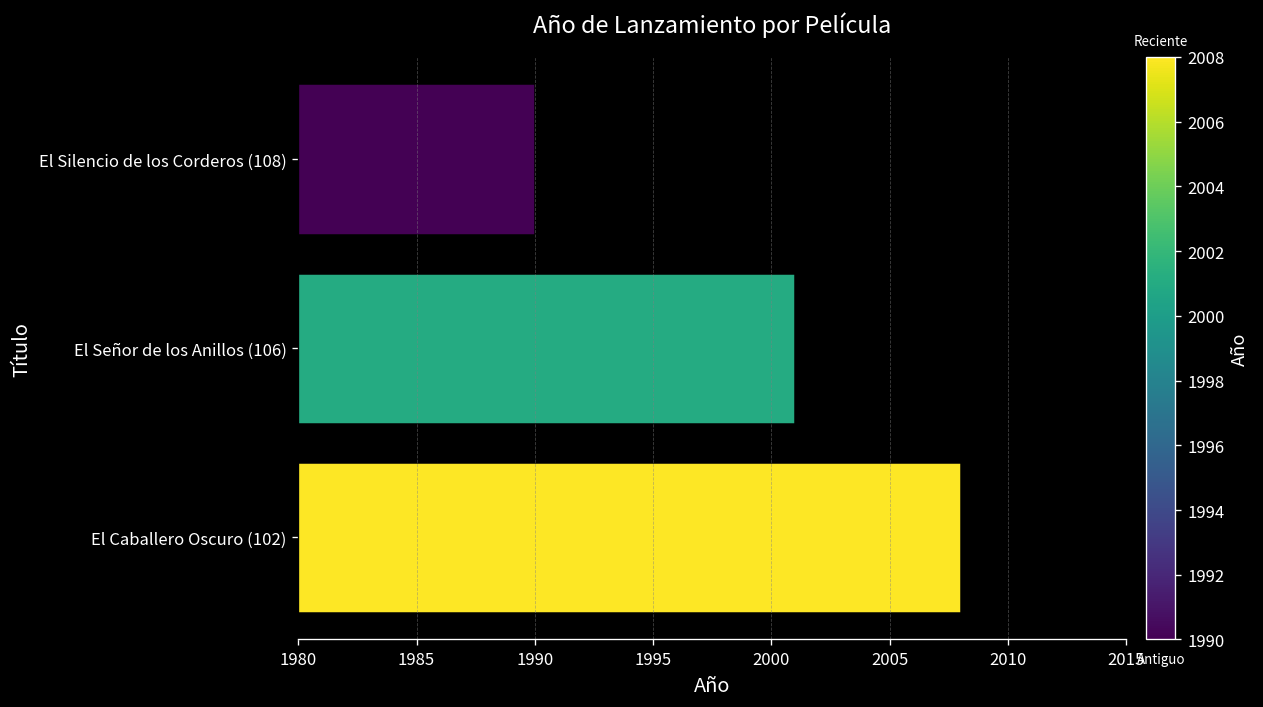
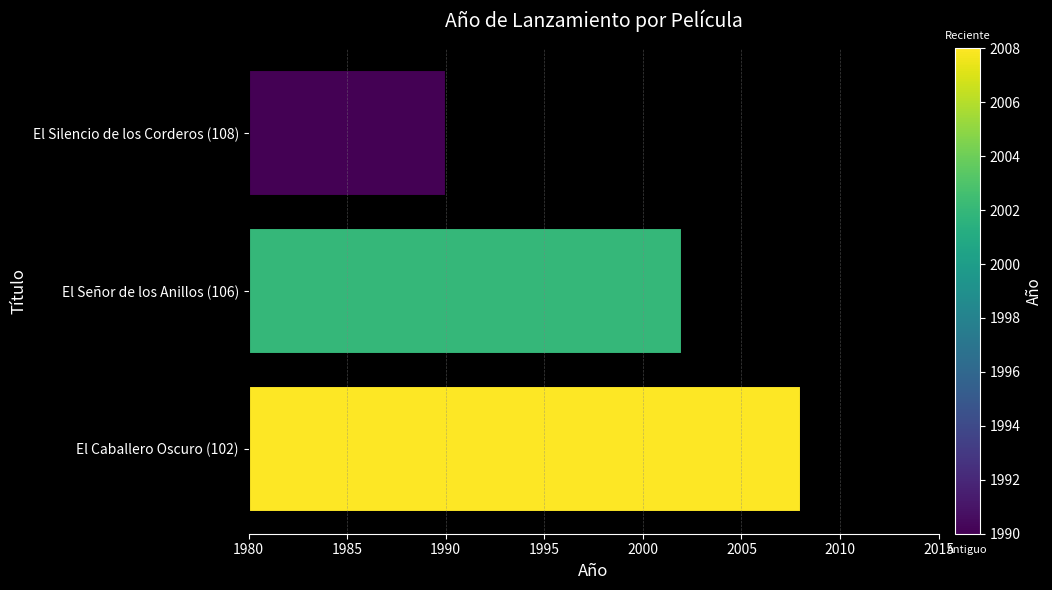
El Señor de los Anillos (106): 2001 -> 2002
